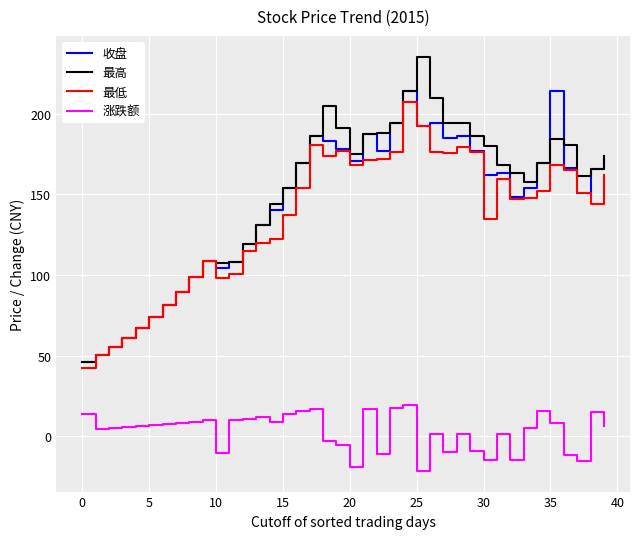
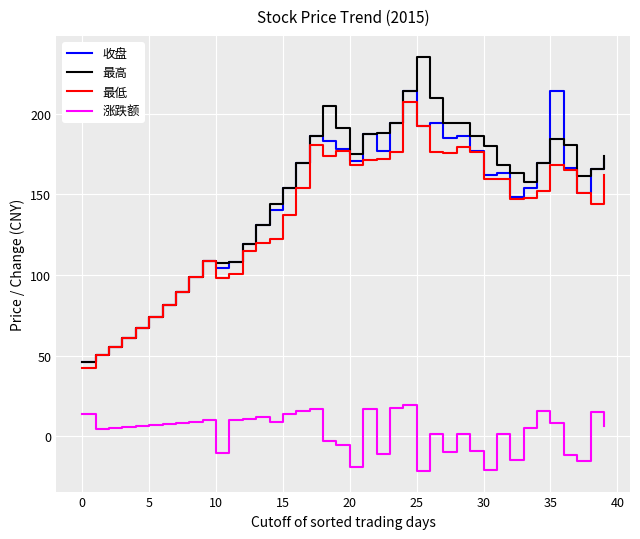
最低, 30: 134 -> 159
涨跌额, 30: -15 -> -21
